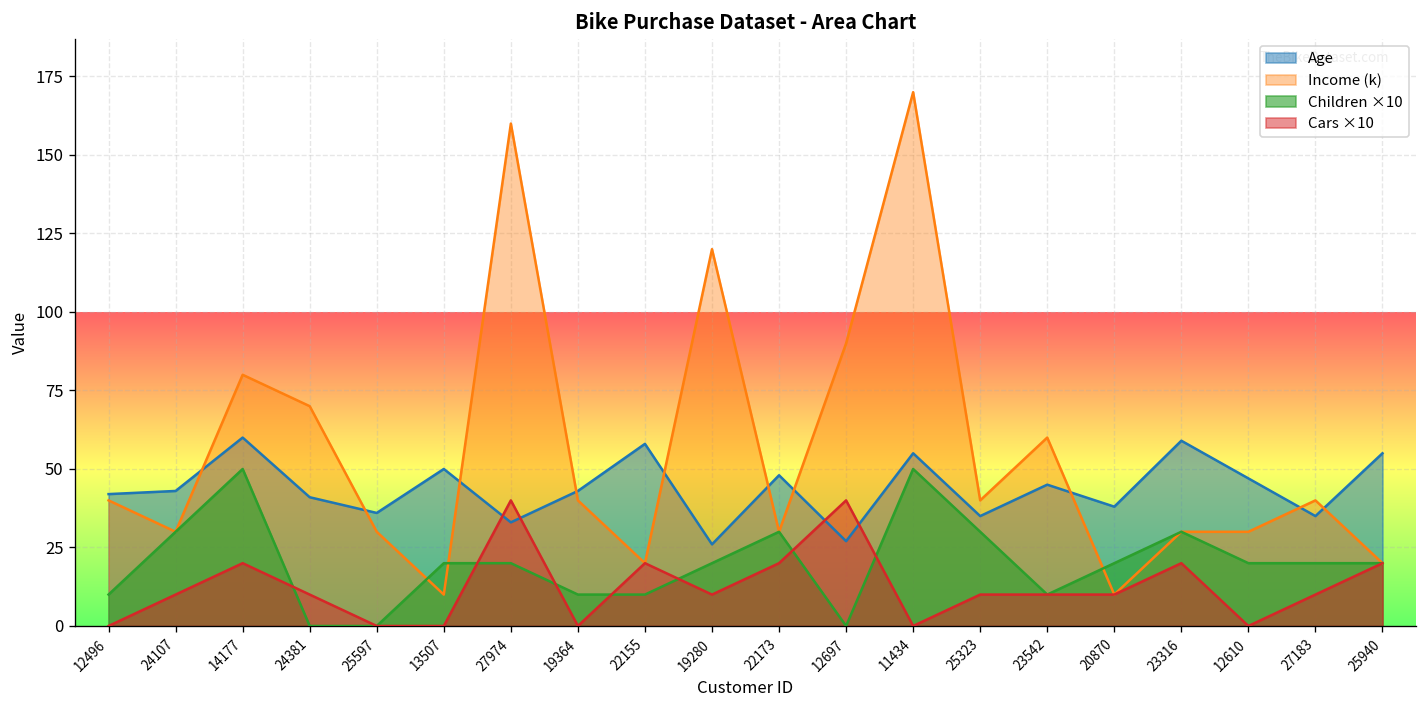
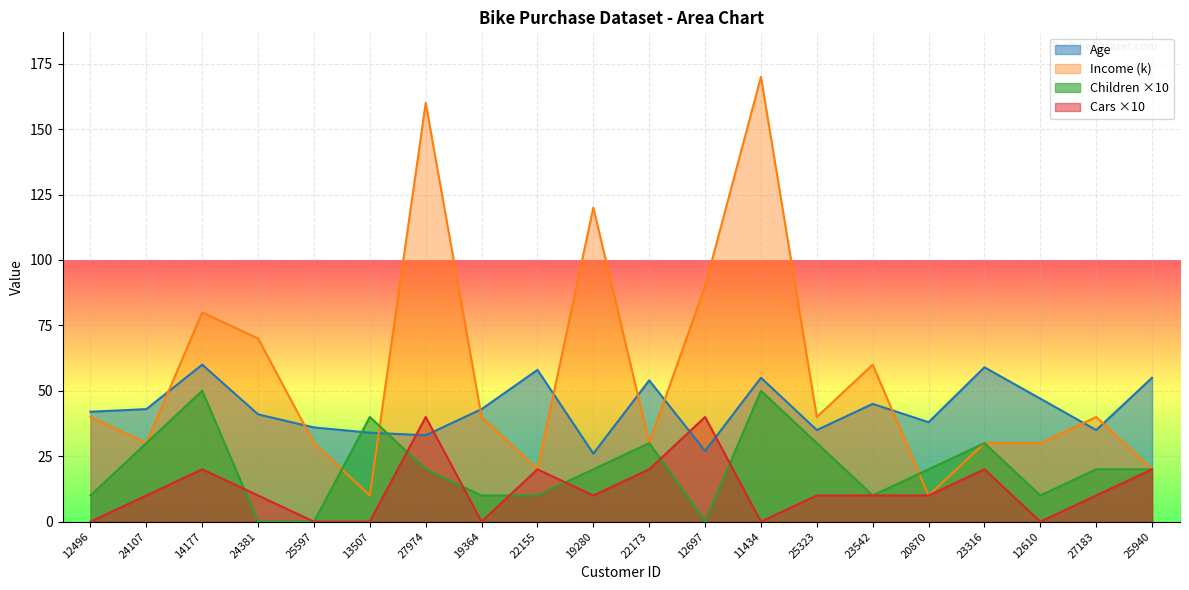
Age, 13507: 50 -> 34
Children ×10, 13507: 20 -> 40
Age, 22173: 48 -> 54
Children ×10, 12610: 20 -> 10
